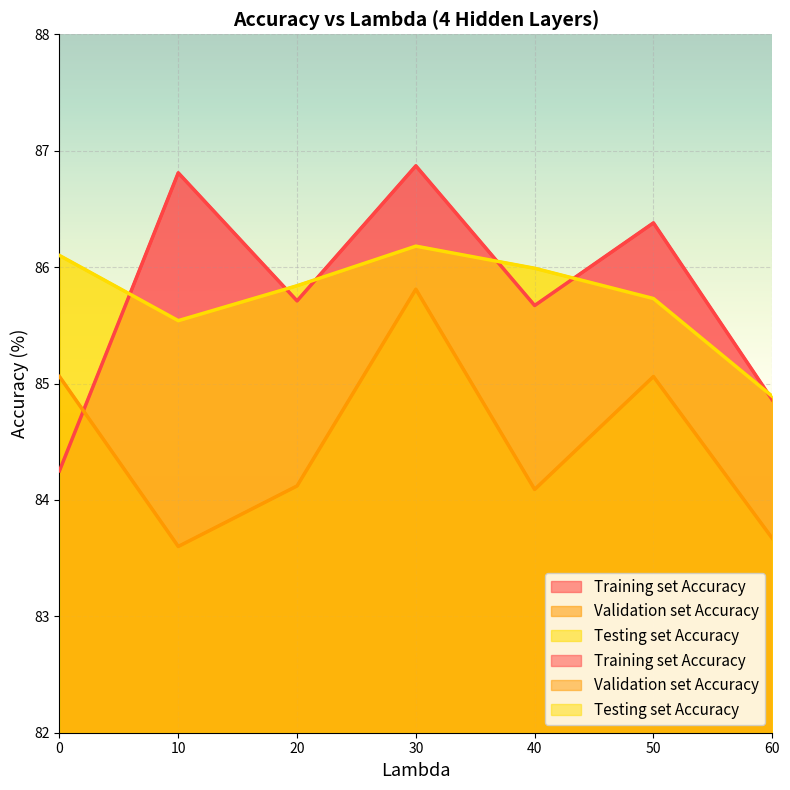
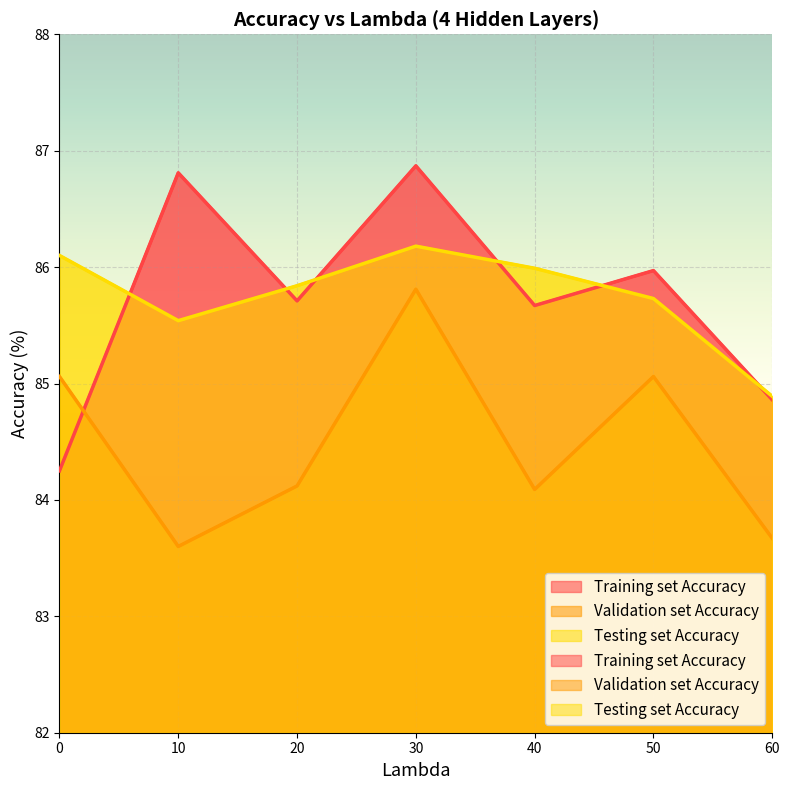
Training set Accuracy, 50: 86.38 -> 85.97
